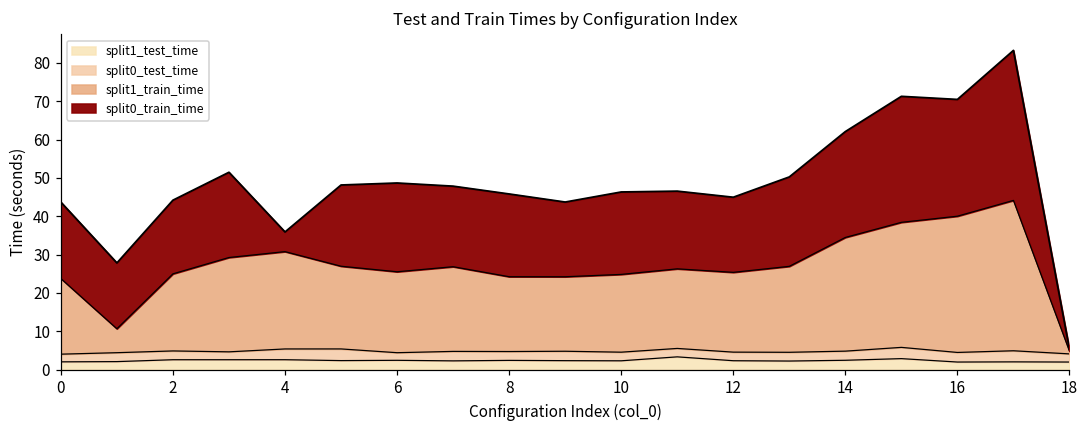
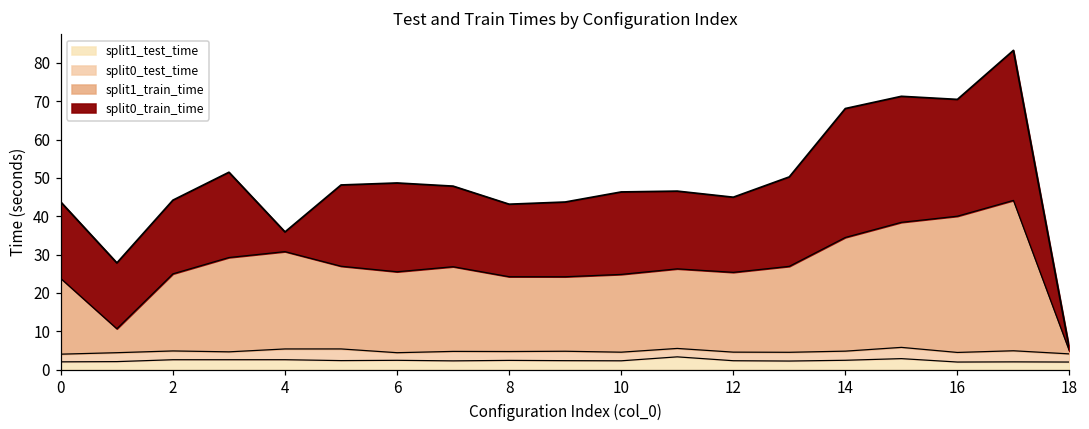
split0_train_time, 8: 22 -> 19
split0_train_time, 14: 28 -> 34
